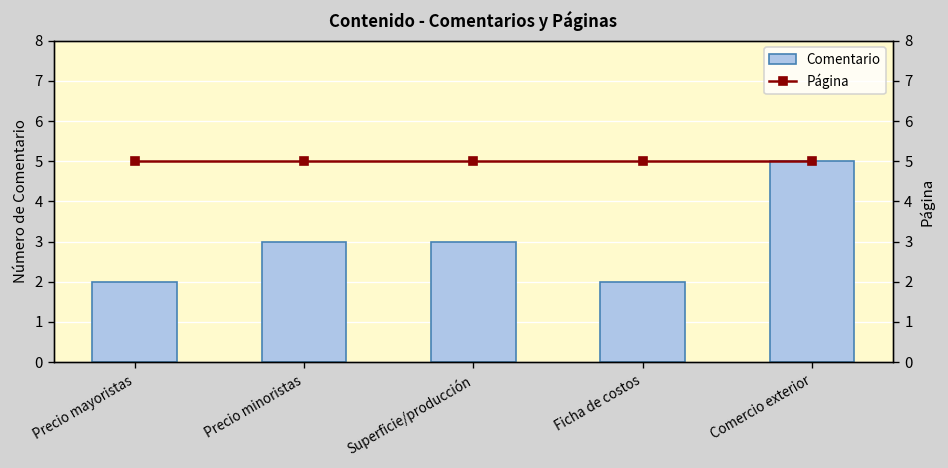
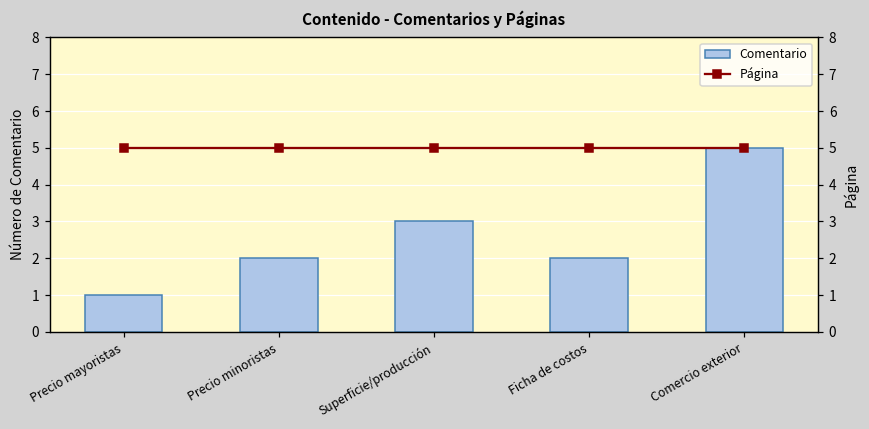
Comentario, Precio mayoristas: 2 -> 1
Comentario, Precio minoristas: 3 -> 2
